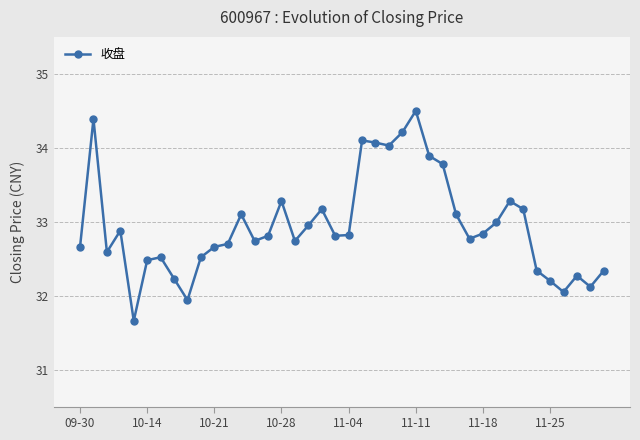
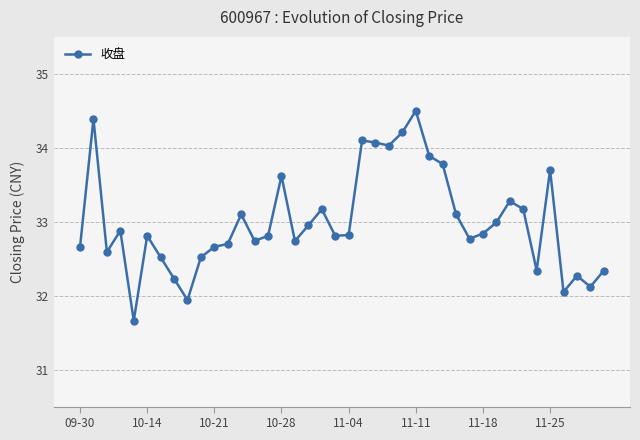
10-14: 32.5 -> 32.8
10-28: 33.3 -> 33.6
11-25: 32.2 -> 33.7
